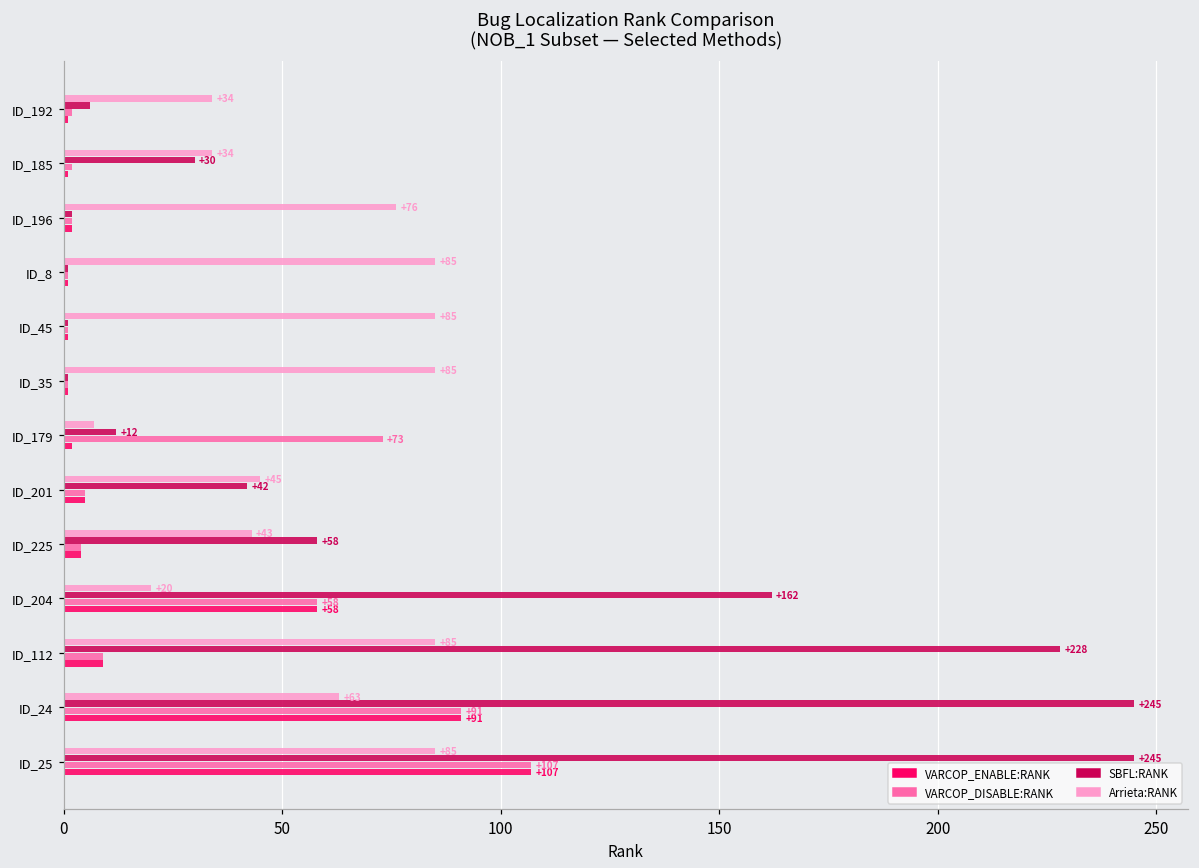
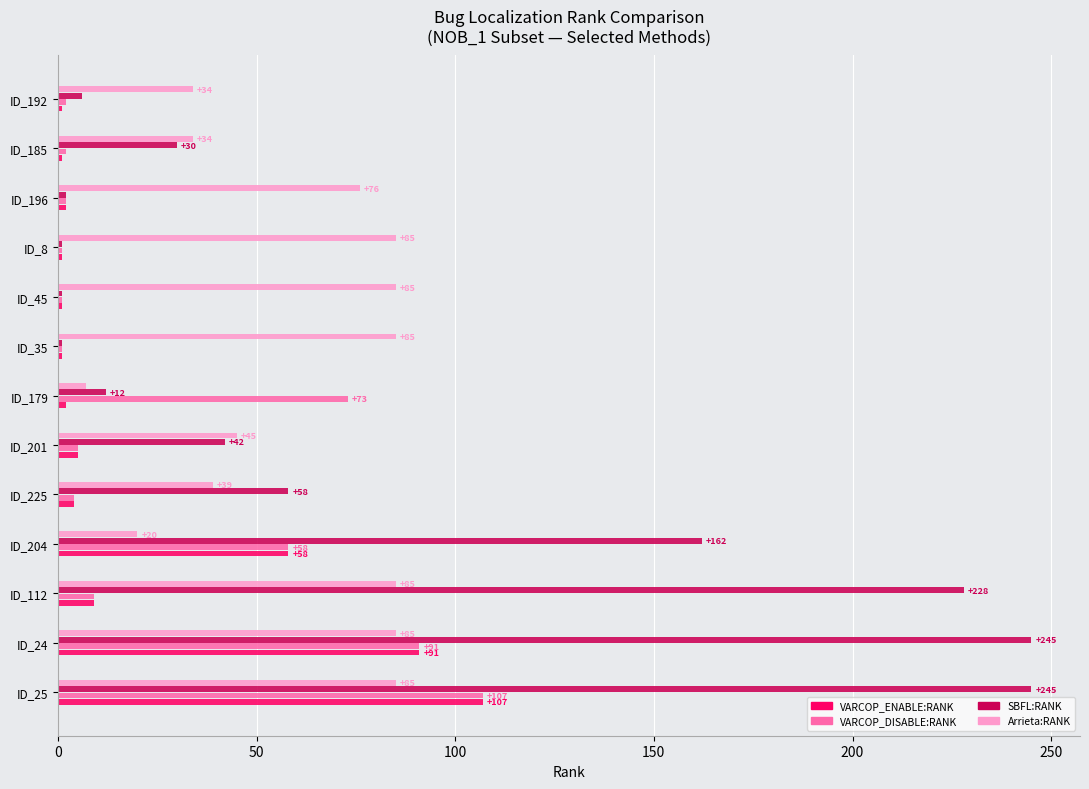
Arrieta:RANK, ID_225: +43 -> +39
Arrieta:RANK, ID_24: +63 -> +85
